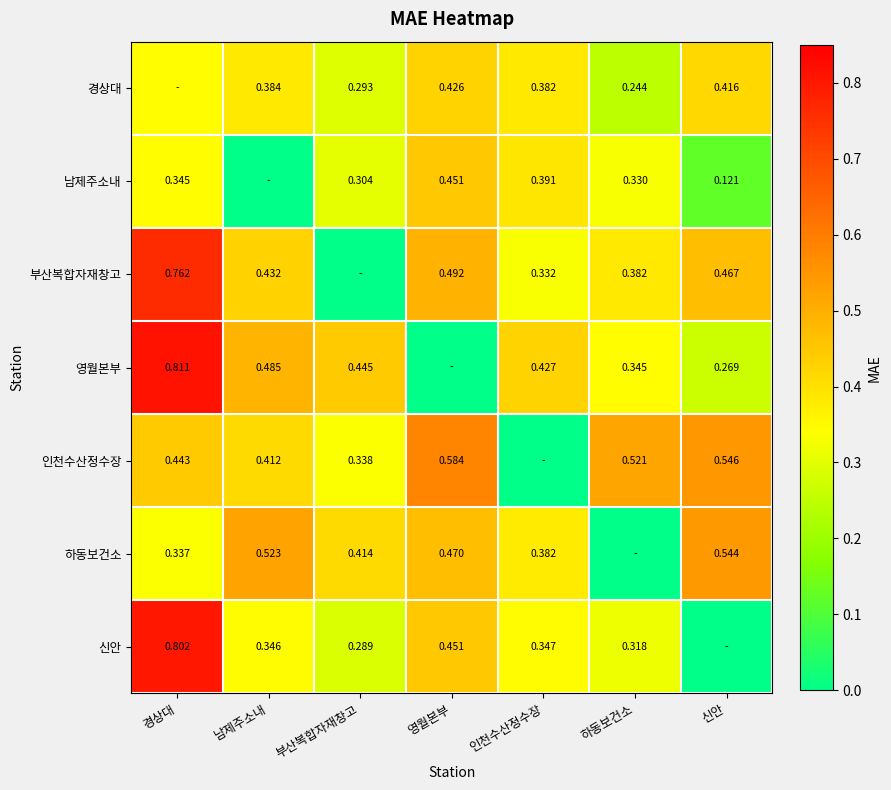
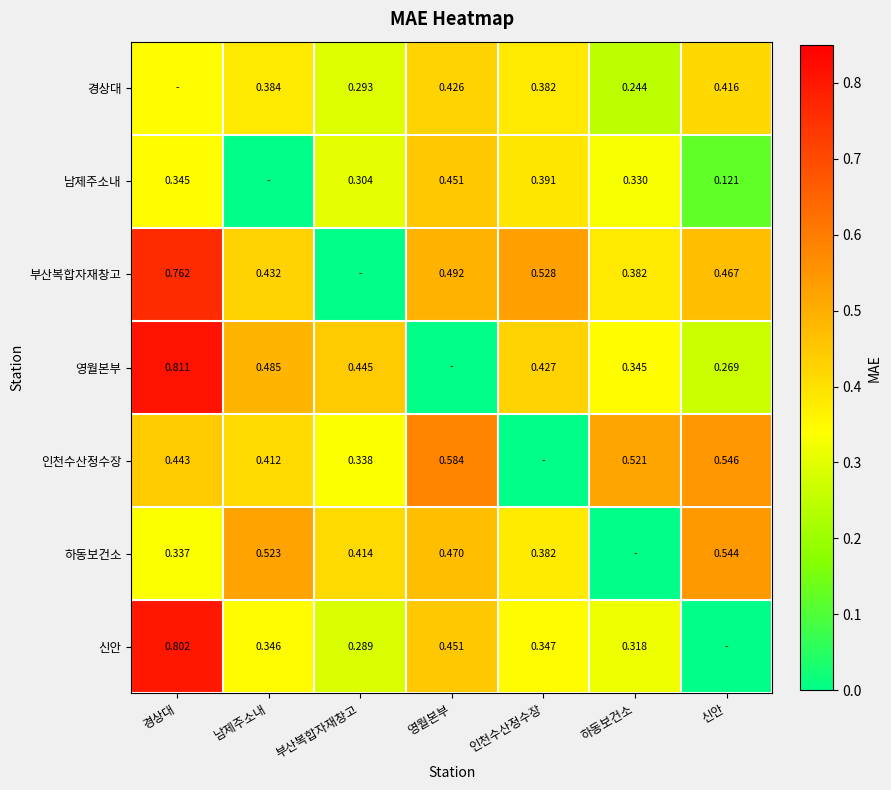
부산복합자재창고, 인천수산정수장: 0.332 -> 0.528
